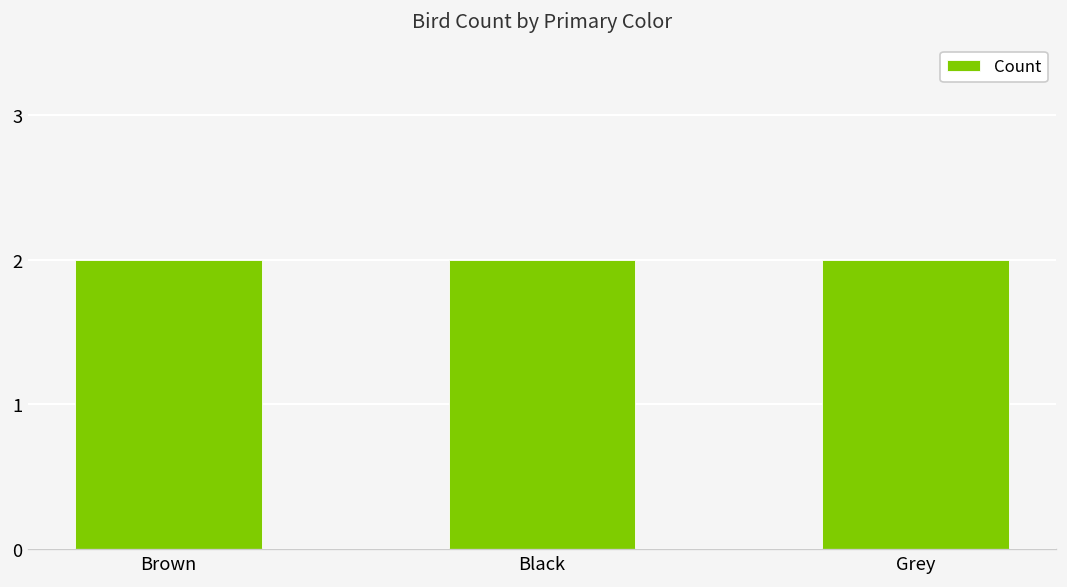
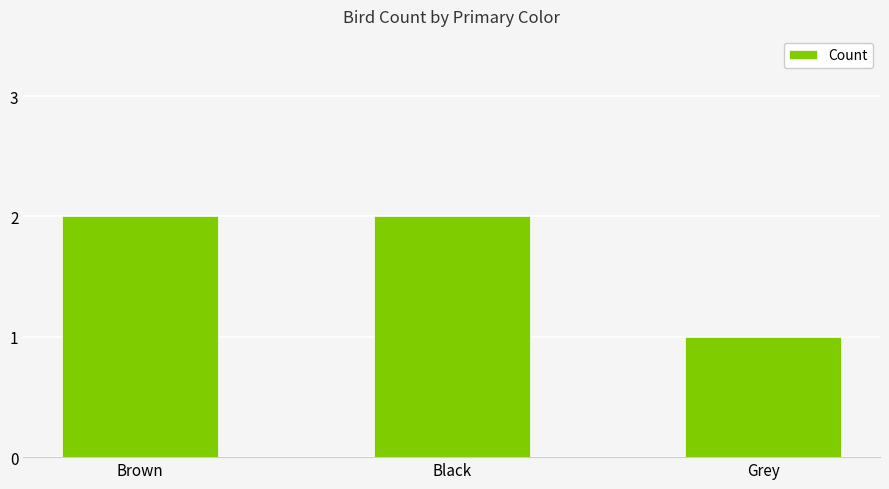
Grey: 2 -> 1
